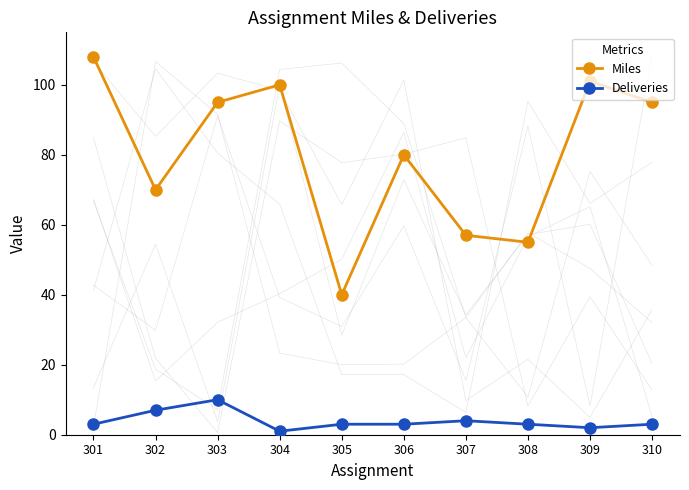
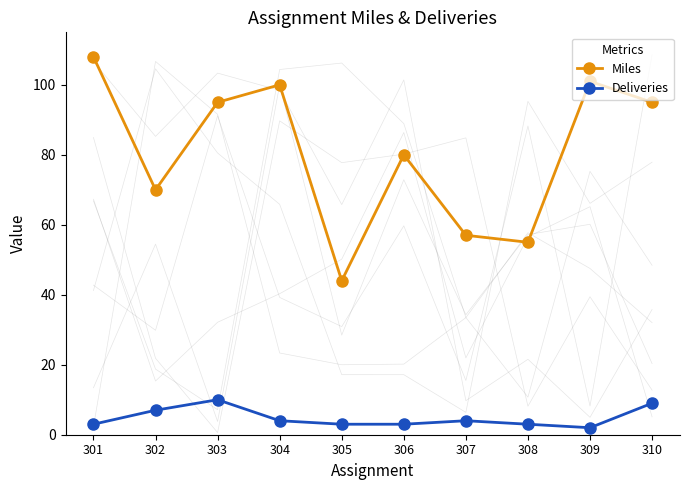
Deliveries, 304: 1 -> 4
Miles, 305: 40 -> 44
Deliveries, 310: 3 -> 9
